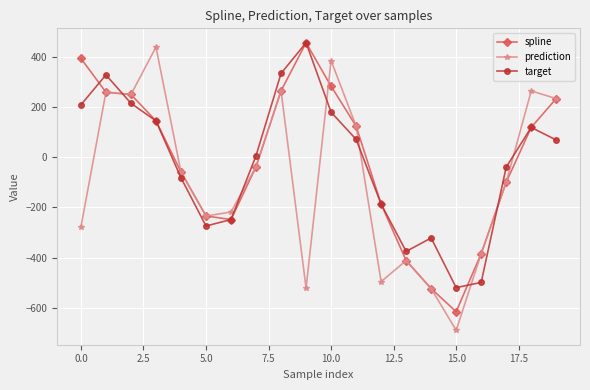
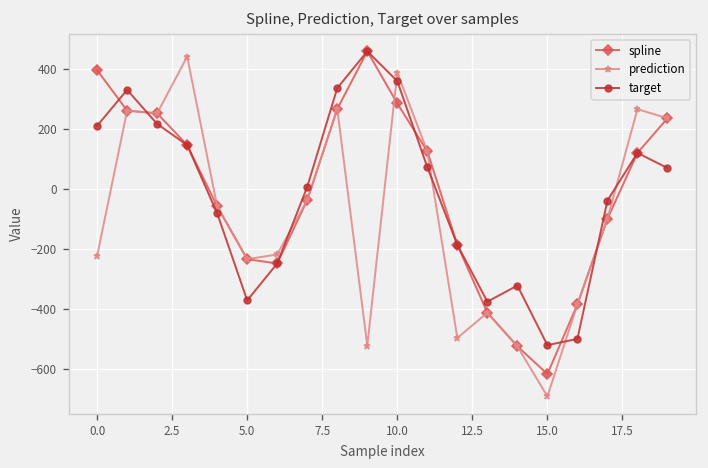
prediction, 0.0: -280 -> -220
target, 5.0: -270 -> -370
target, 10.0: 180 -> 360
